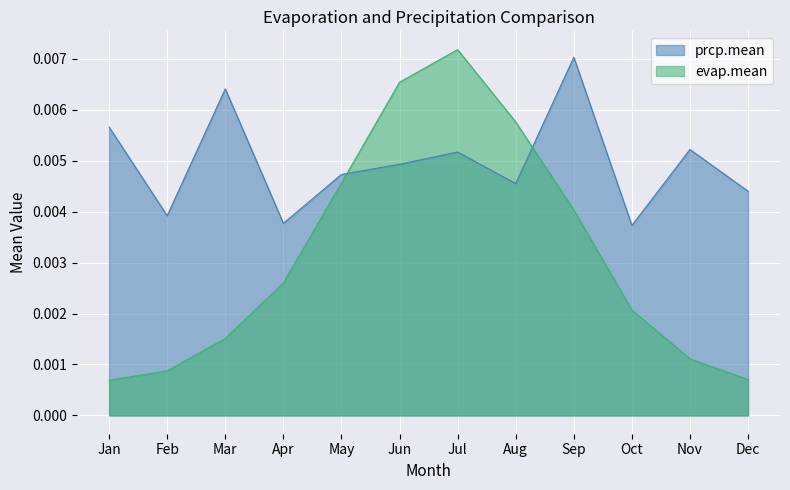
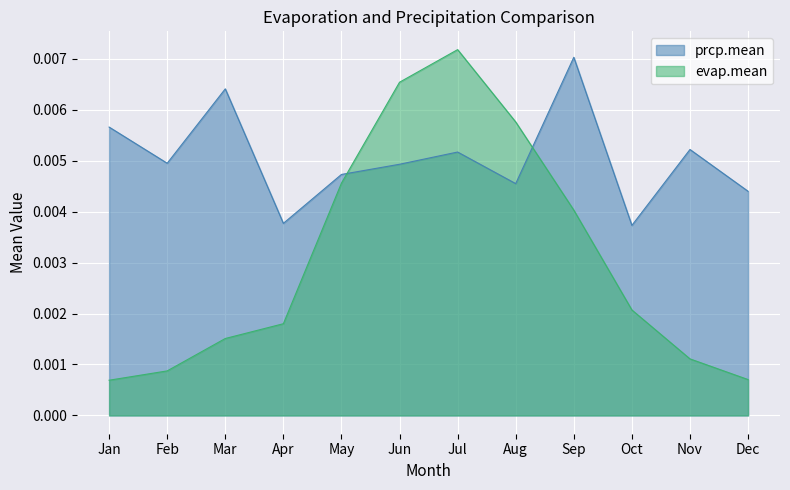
prcp.mean, Feb: 0.0039 -> 0.0050
evap.mean, Apr: 0.0026 -> 0.0018
